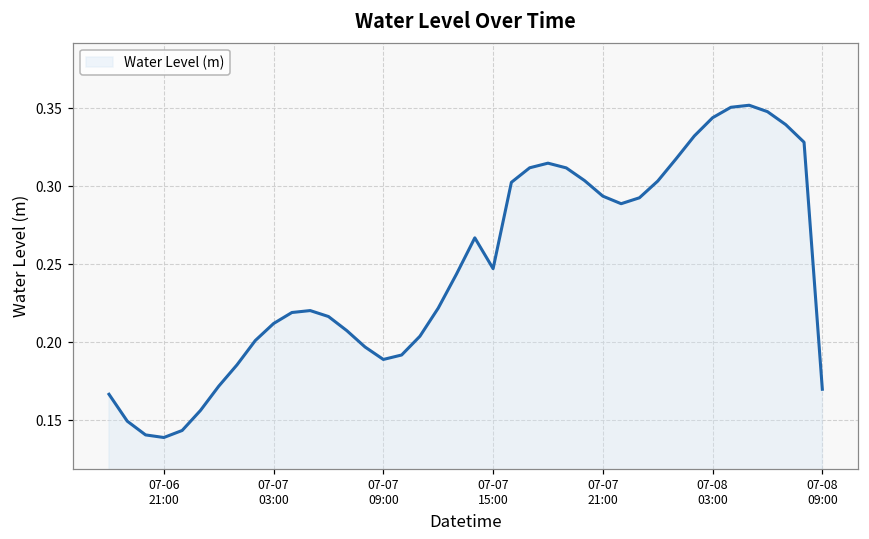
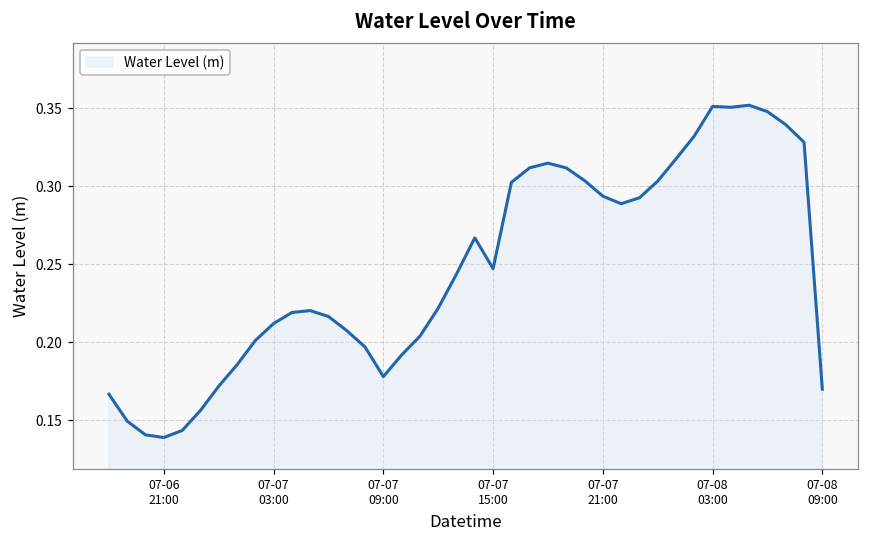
07-07 09:00: 0.189 -> 0.178
07-08 03:00: 0.344 -> 0.351
